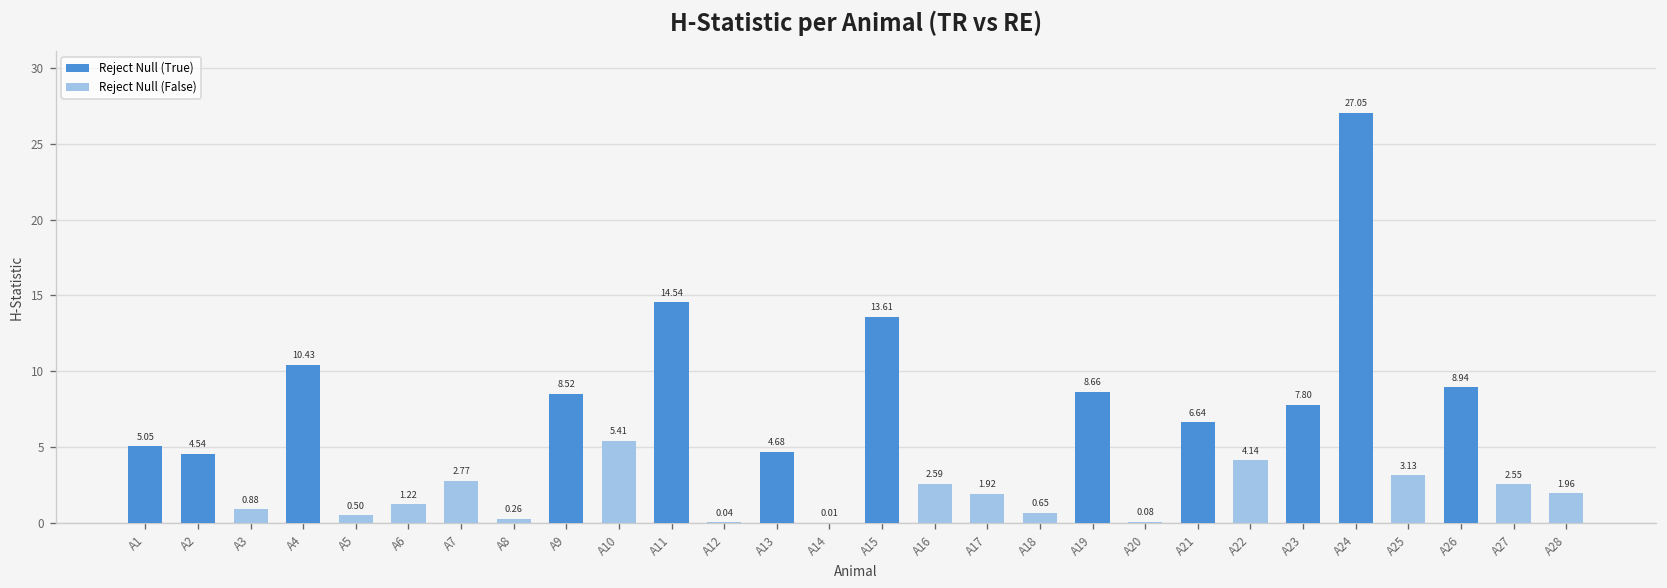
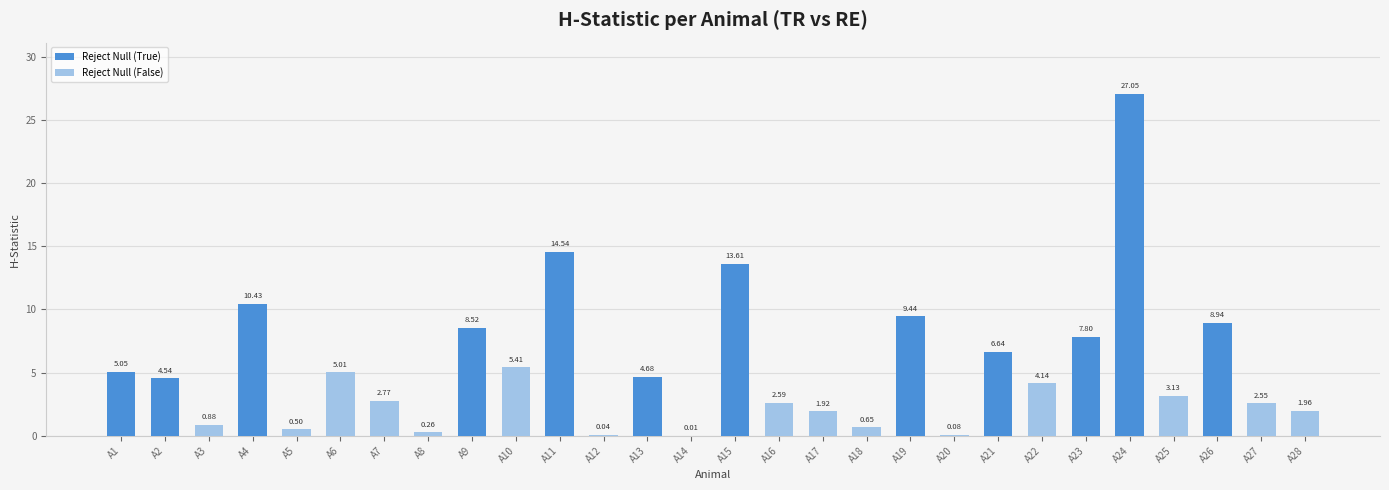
Reject Null (False), A6: 1.22 -> 5.01
Reject Null (True), A19: 8.66 -> 9.44
